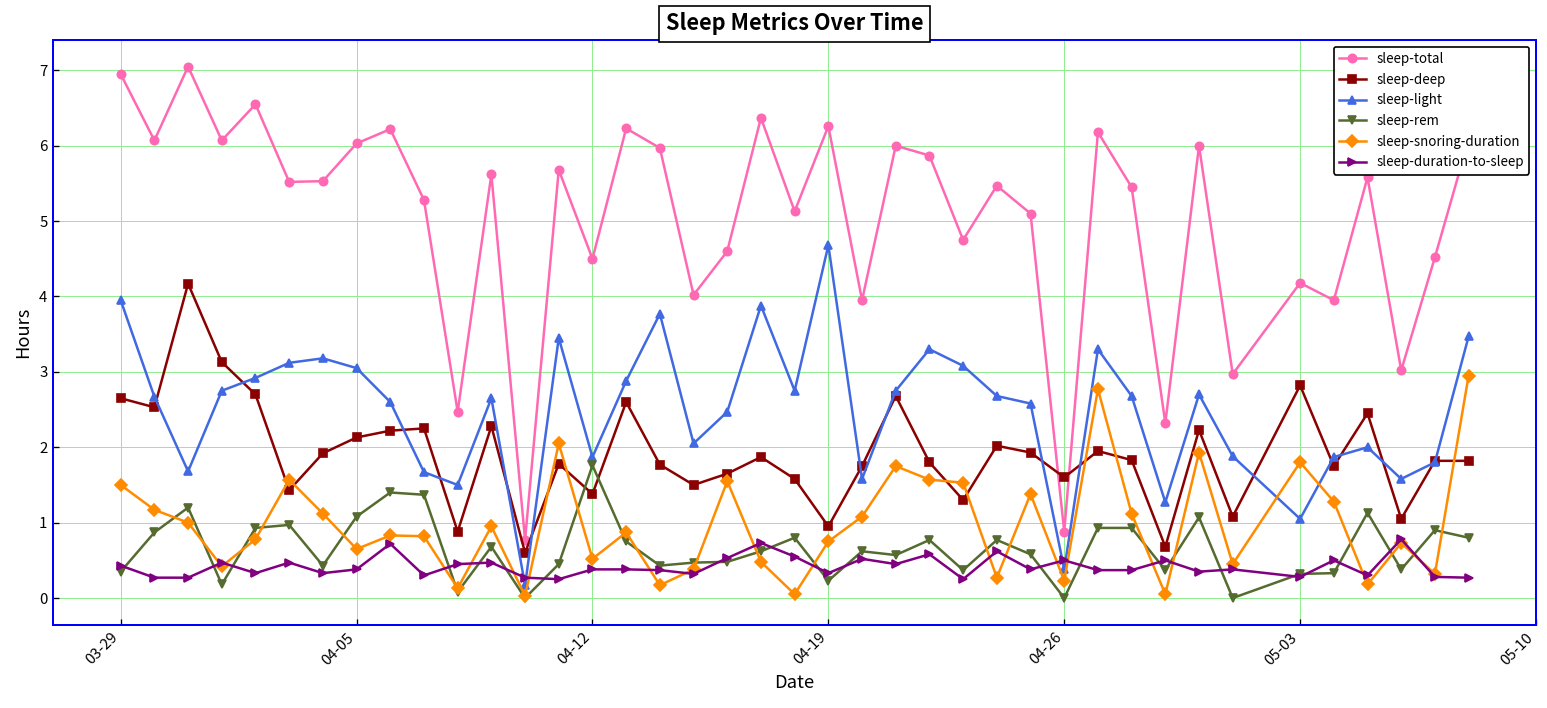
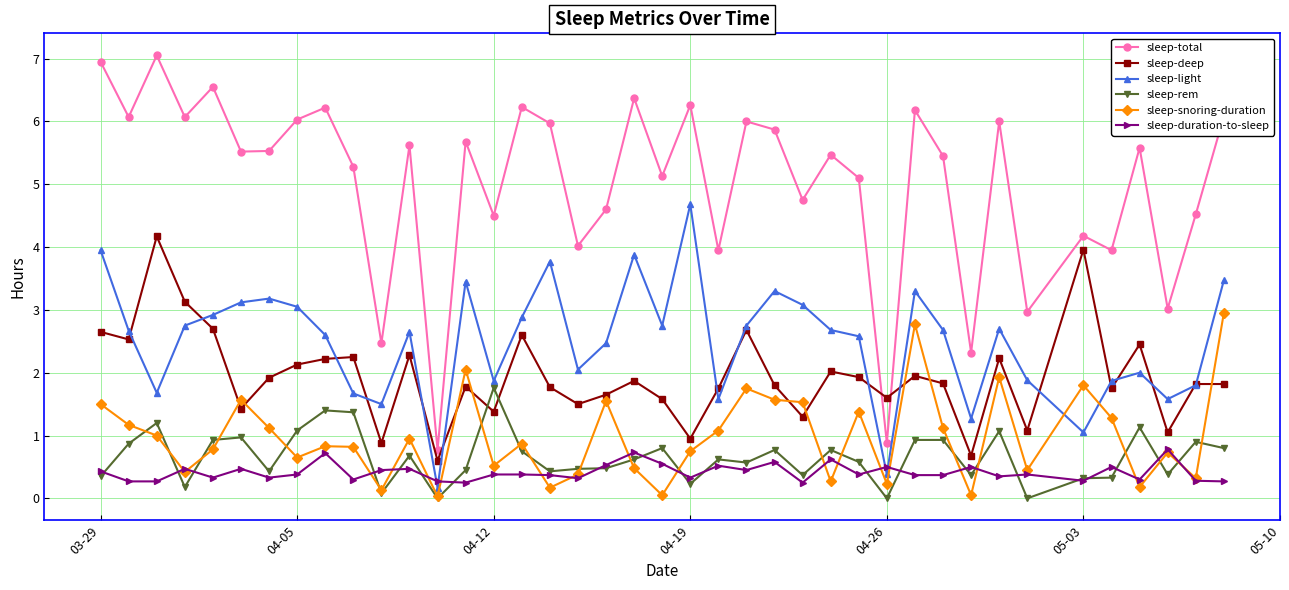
sleep-deep, 05-03: 2.8 -> 4.0
